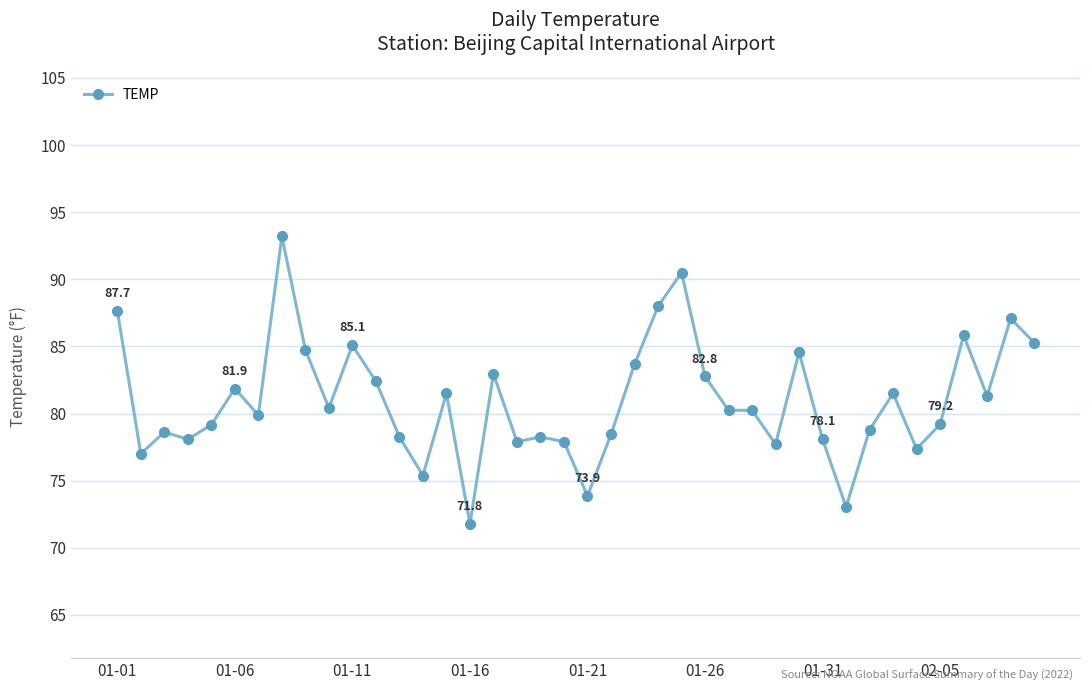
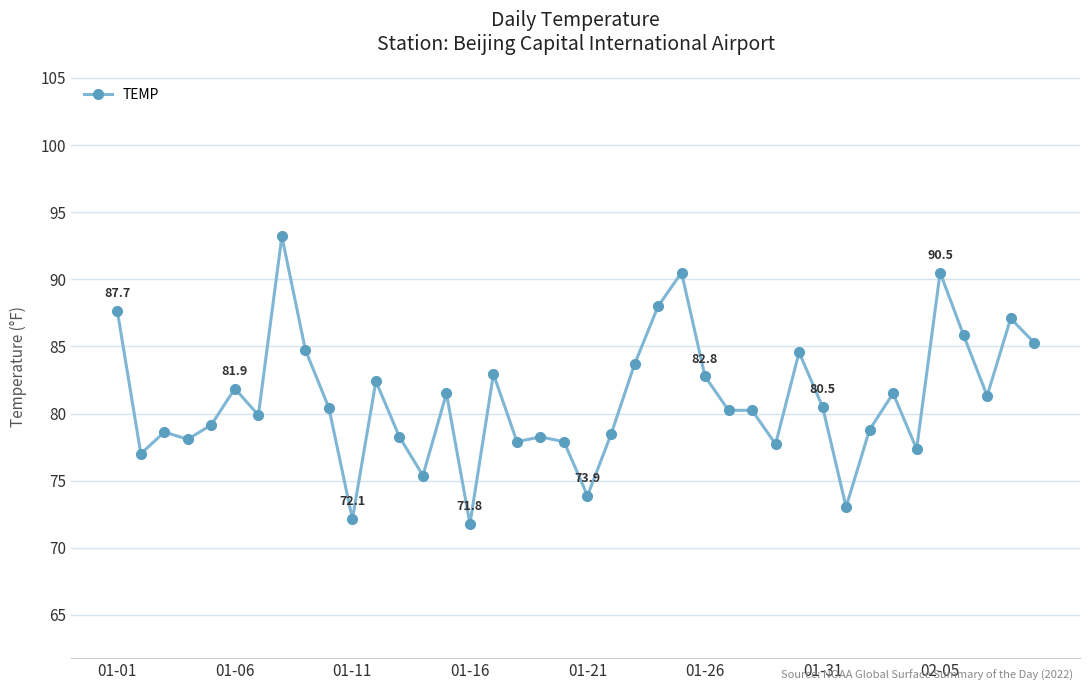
01-11: 85.1 -> 72.1
01-31: 78.1 -> 80.5
02-05: 79.2 -> 90.5
